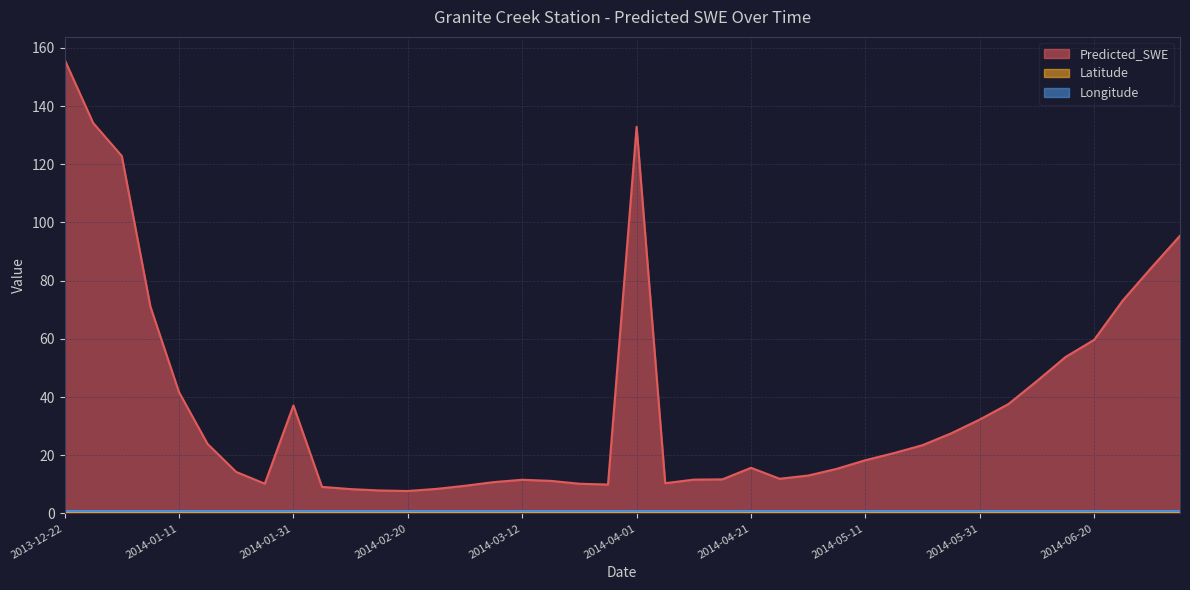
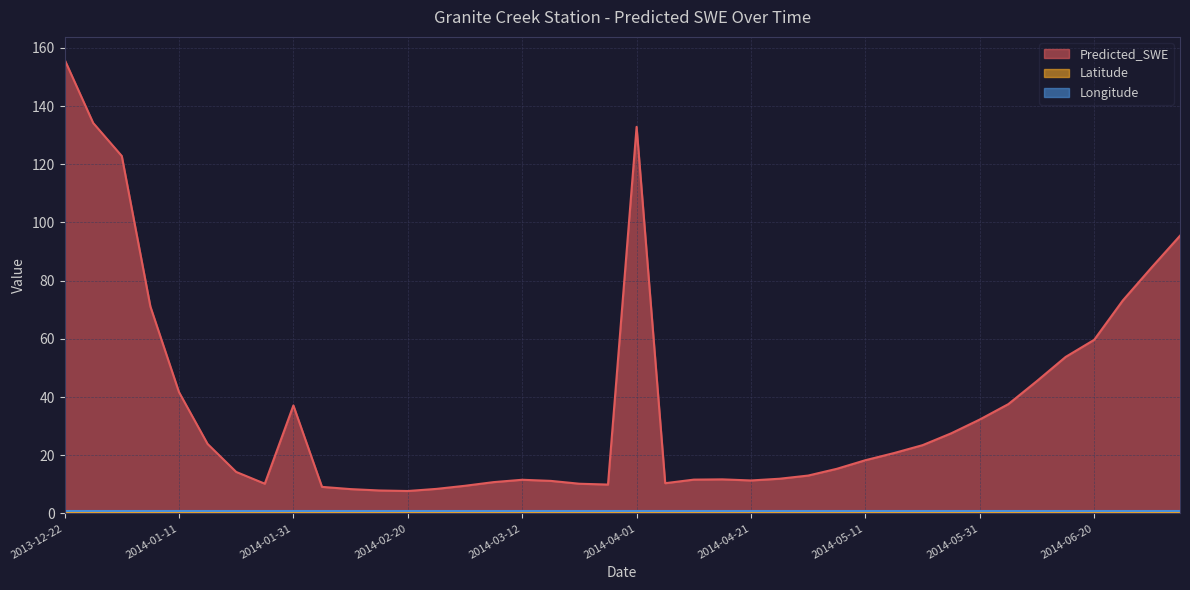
Predicted_SWE, 2014-04-21: 16 -> 11
